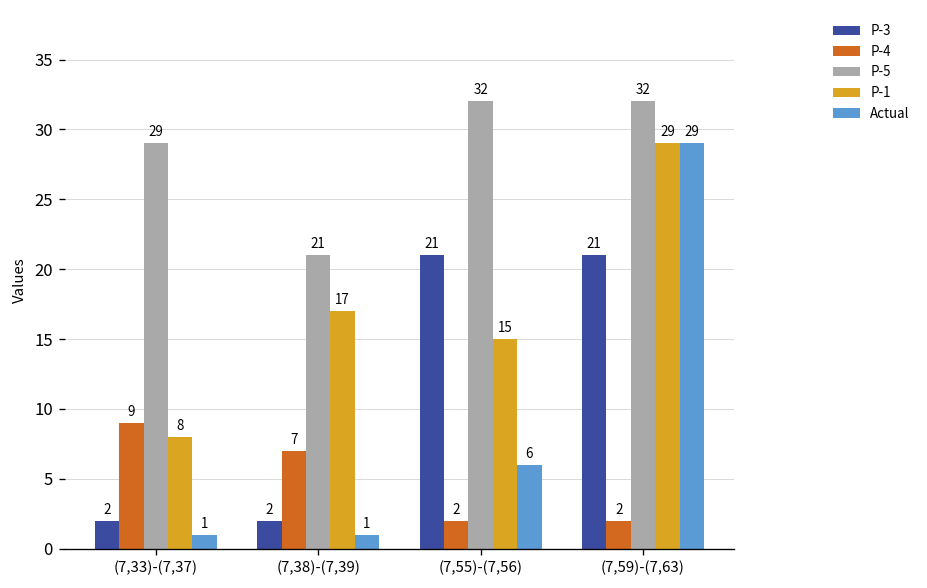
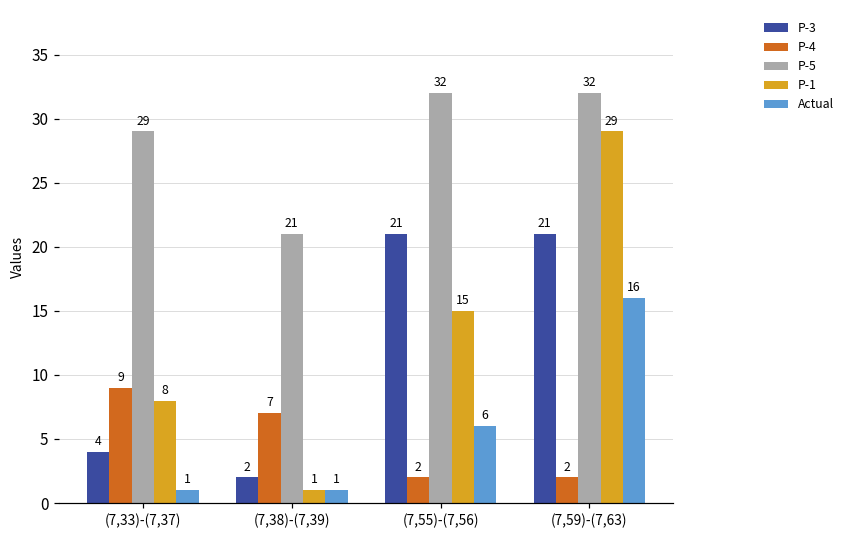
P-3, (7,33)-(7,37): 2 -> 4
P-1, (7,38)-(7,39): 17 -> 1
Actual, (7,59)-(7,63): 29 -> 16
